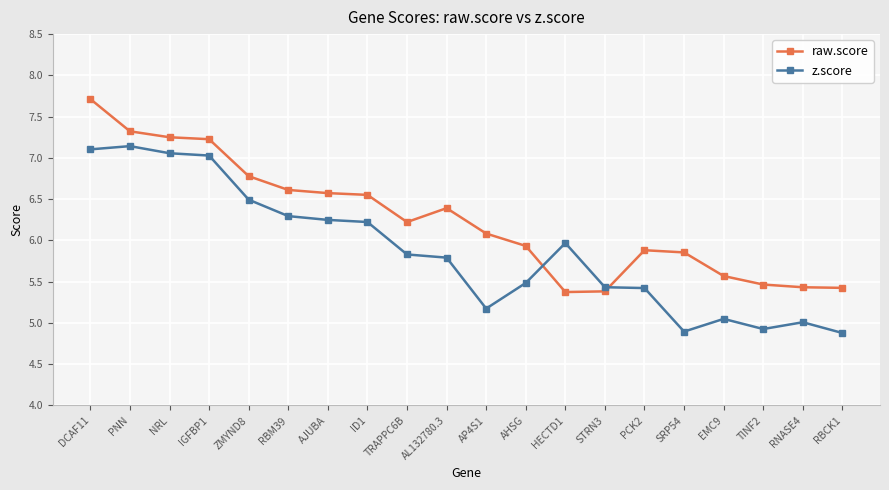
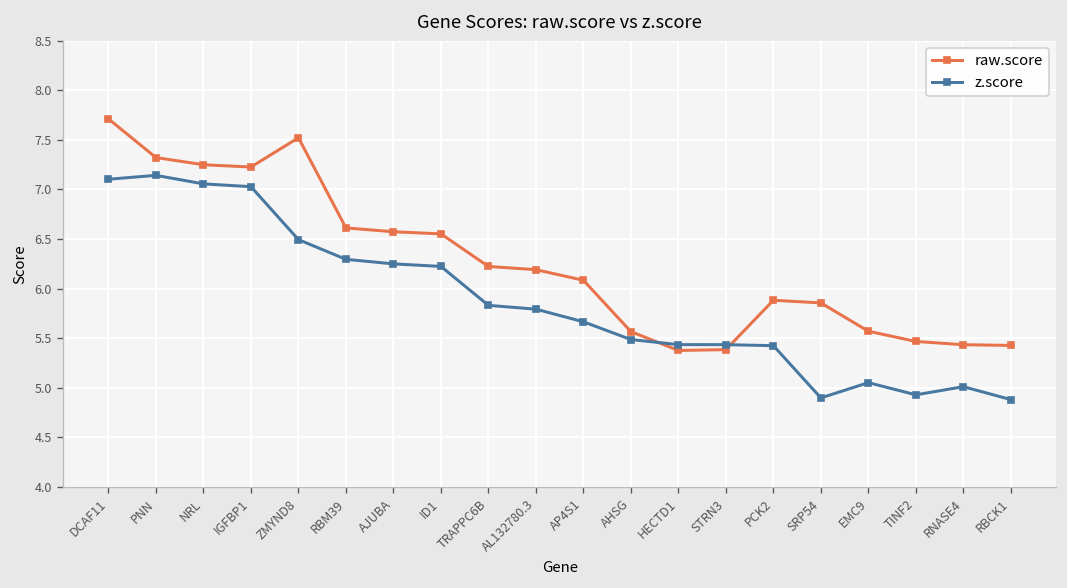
raw.score, ZMYND8: 6.8 -> 7.5
raw.score, AL132780.3: 6.4 -> 6.2
z.score, AP4S1: 5.2 -> 5.7
raw.score, AHSG: 5.9 -> 5.6
z.score, HECTD1: 6.0 -> 5.4
